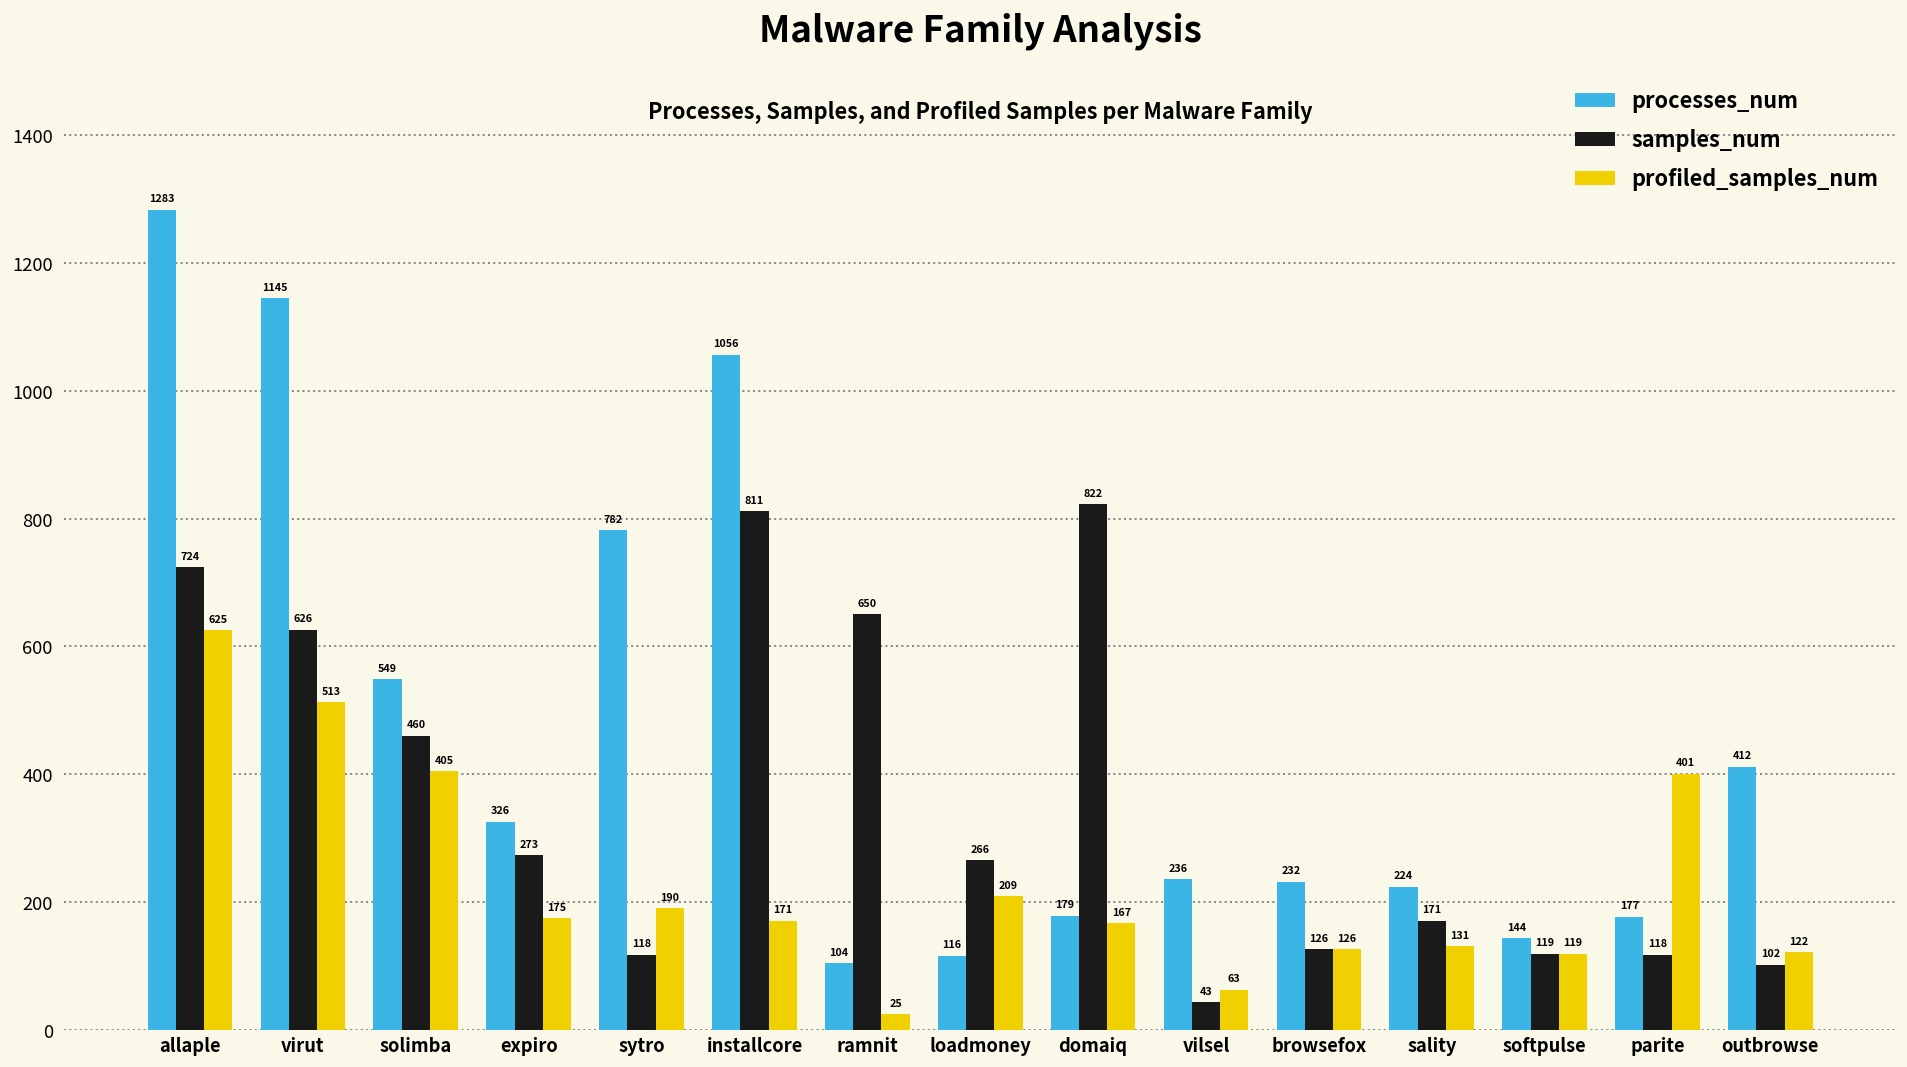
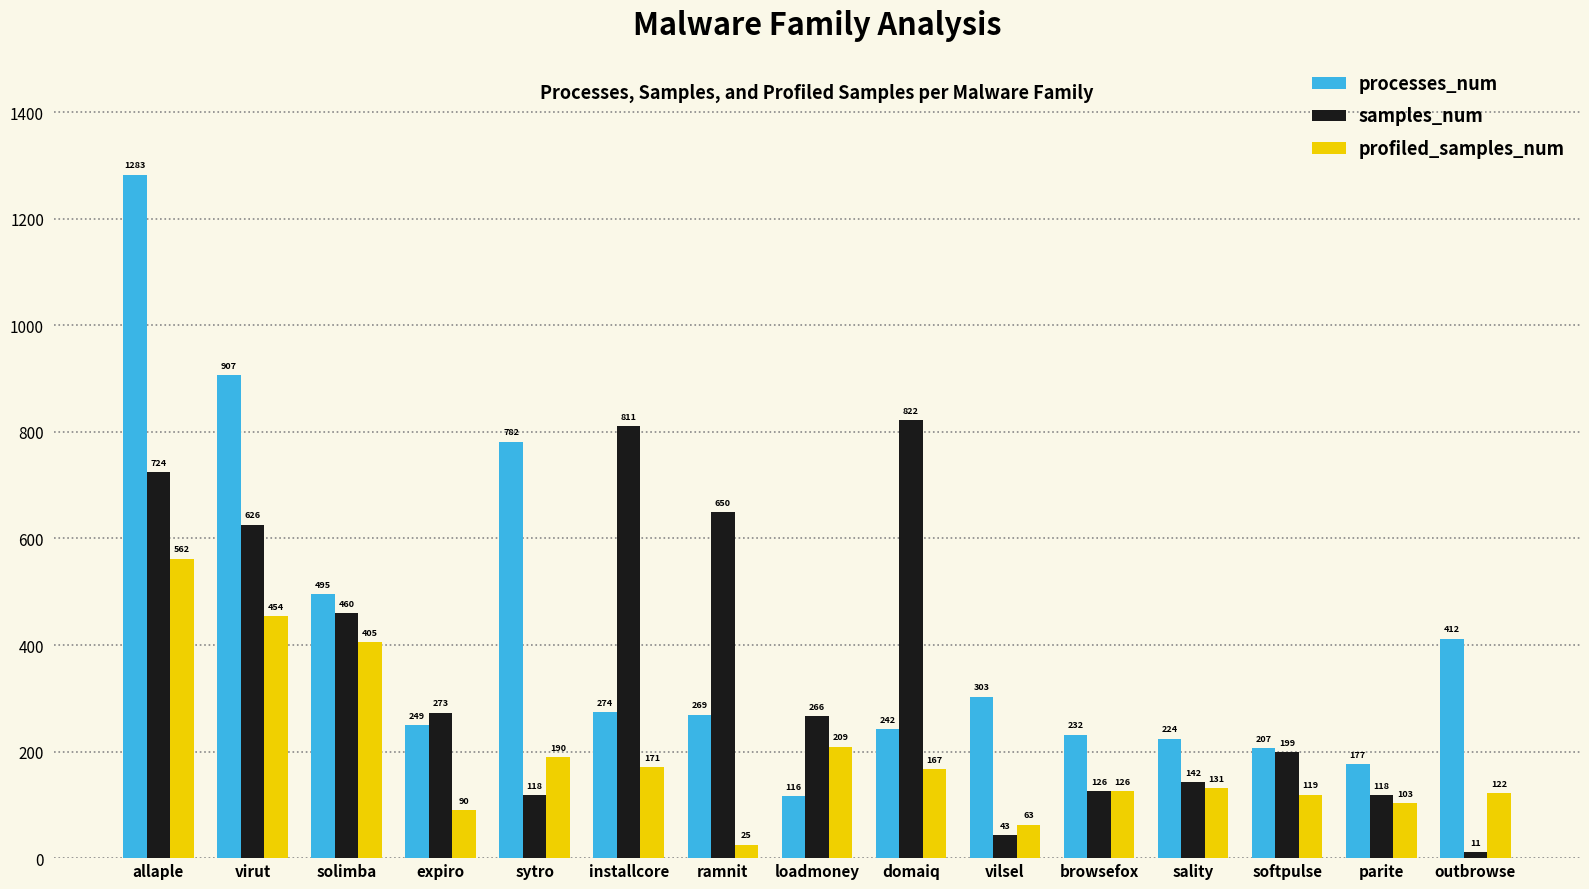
profiled_samples_num, allaple: 625 -> 562
processes_num, virut: 1145 -> 907
profiled_samples_num, virut: 513 -> 454
processes_num, solimba: 549 -> 495
processes_num, expiro: 326 -> 249
profiled_samples_num, expiro: 175 -> 90
processes_num, installcore: 1056 -> 274
processes_num, ramnit: 104 -> 269
processes_num, domaiq: 179 -> 242
processes_num, vilsel: 236 -> 303
samples_num, sality: 171 -> 142
processes_num, softpulse: 144 -> 207
samples_num, softpulse: 119 -> 199
profiled_samples_num, parite: 401 -> 103
samples_num, outbrowse: 102 -> 11
